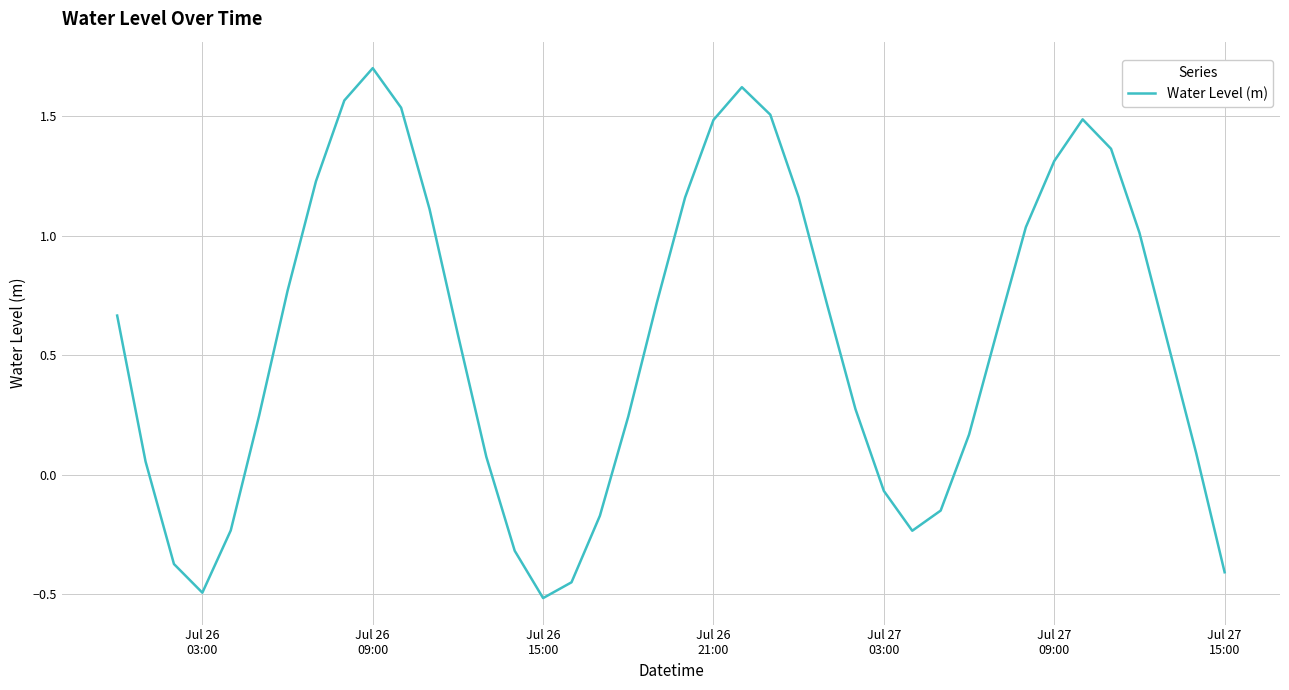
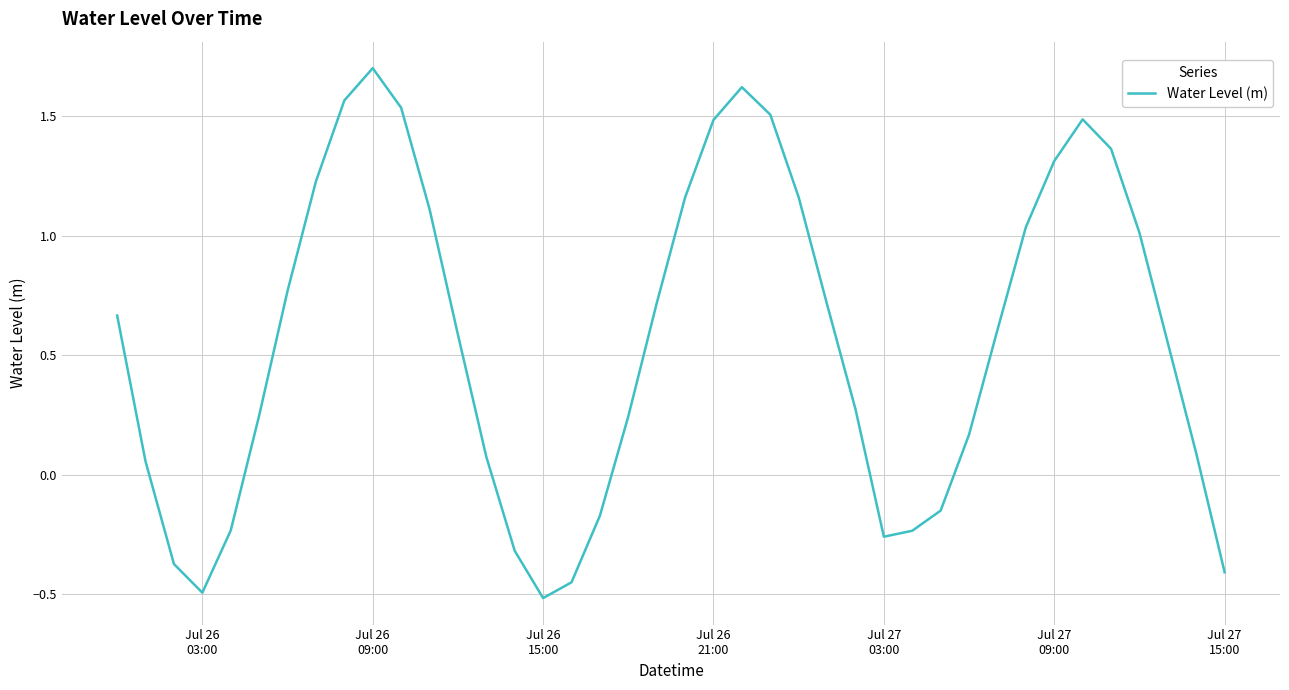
Jul 27 03:00: -0.07 -> -0.26
